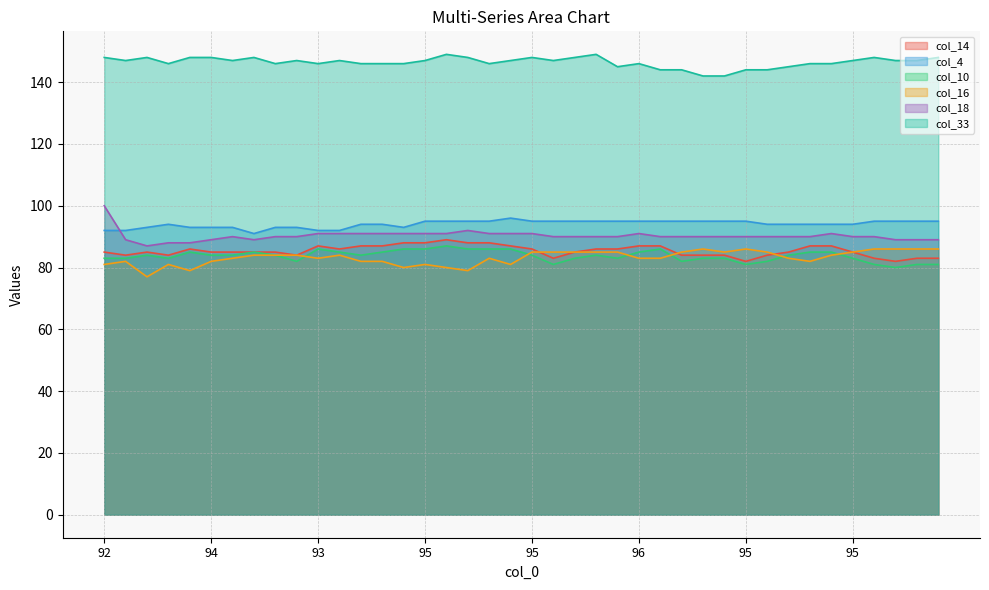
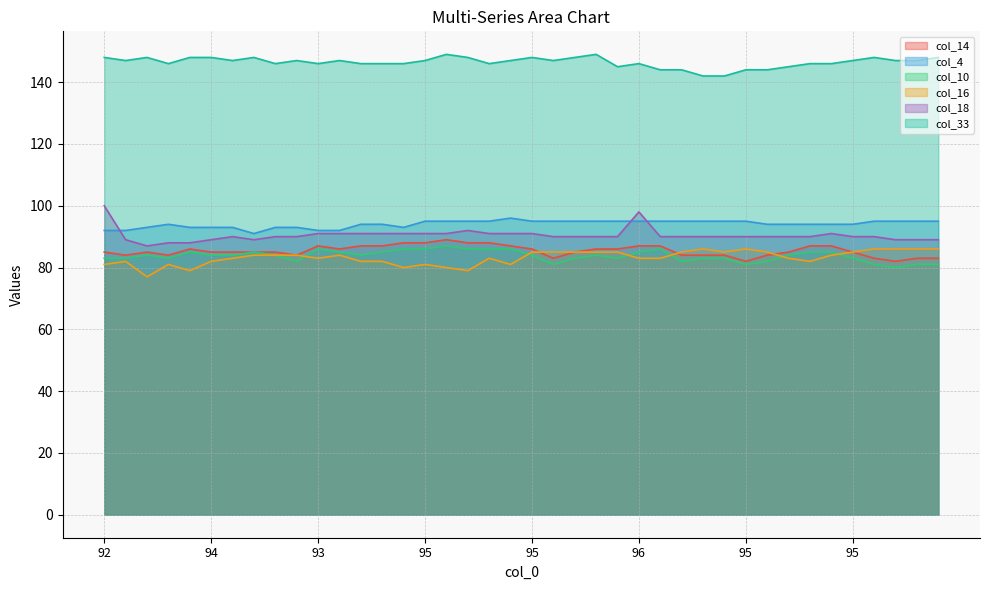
col_18, 96: 91 -> 98
